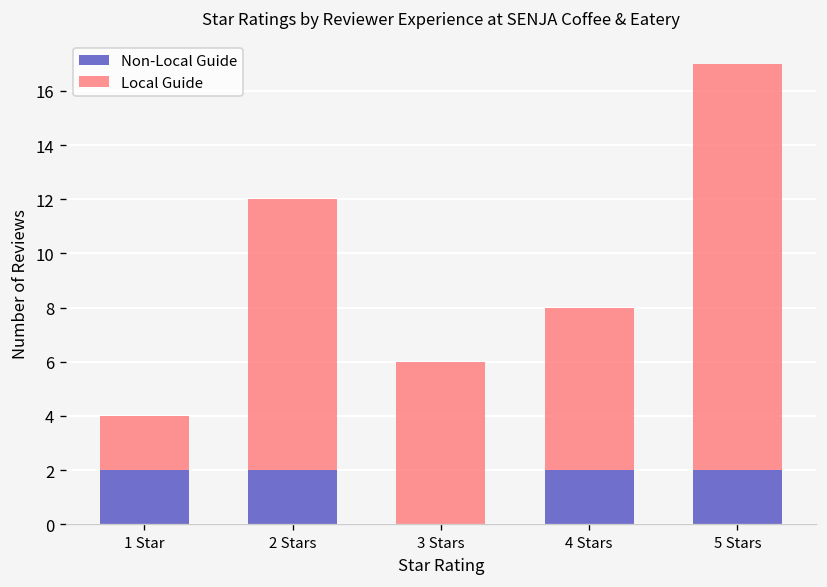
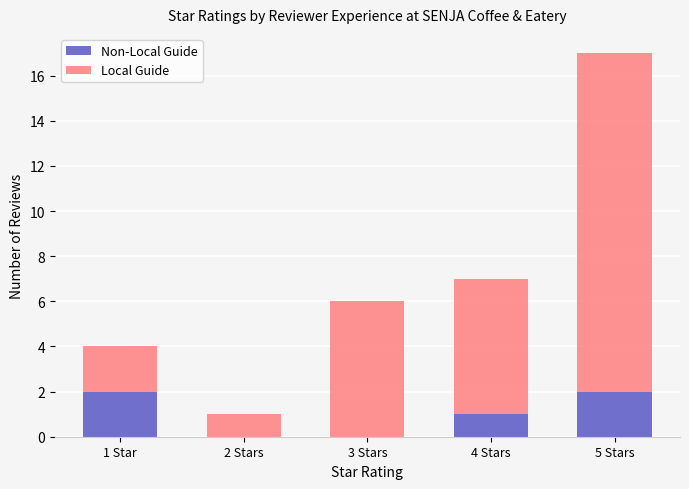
Non-Local Guide, 2 Stars: 2 -> 0
Local Guide, 2 Stars: 10 -> 1
Non-Local Guide, 4 Stars: 2 -> 1
